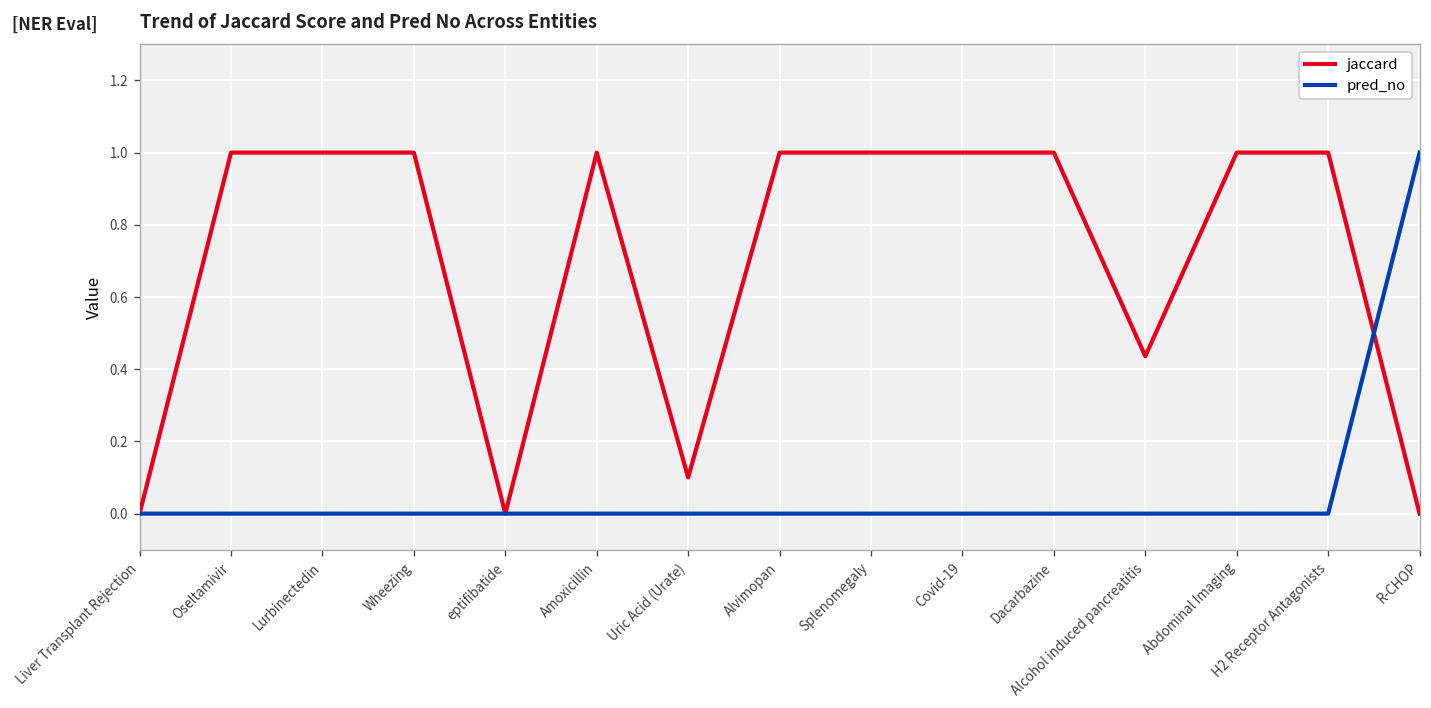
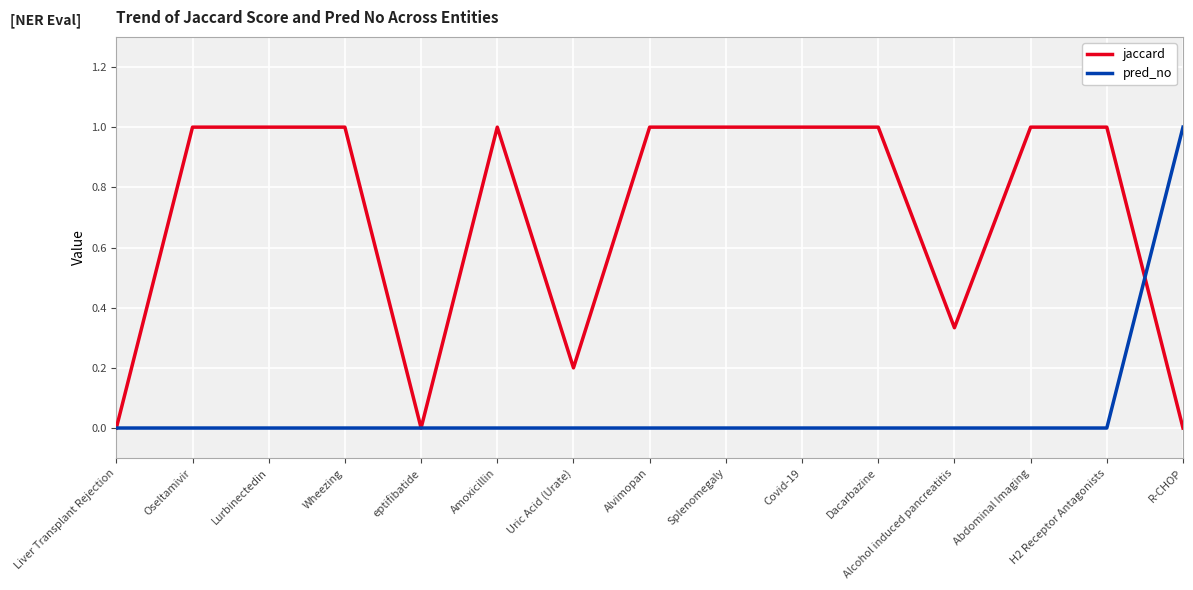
jaccard, Uric Acid (Urate): 0.1 -> 0.2
jaccard, Alcohol induced pancreatitis: 0.44 -> 0.33
